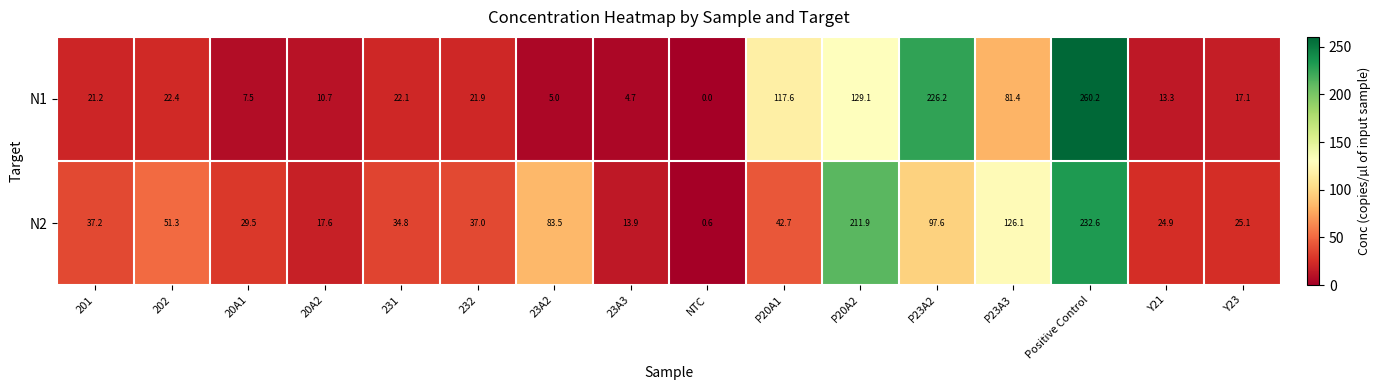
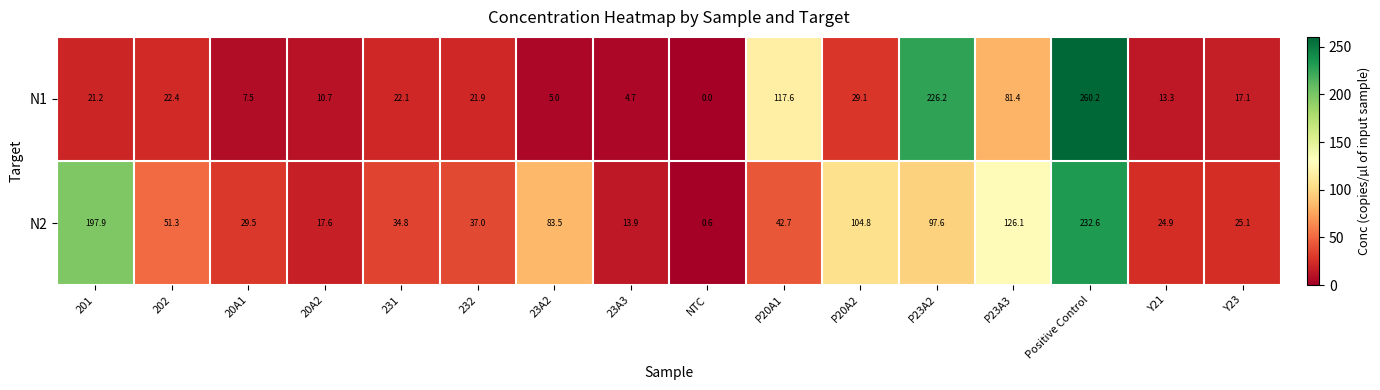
N1, P20A2: 129.1 -> 29.1
N2, 201: 37.2 -> 197.9
N2, P20A2: 211.9 -> 104.8
